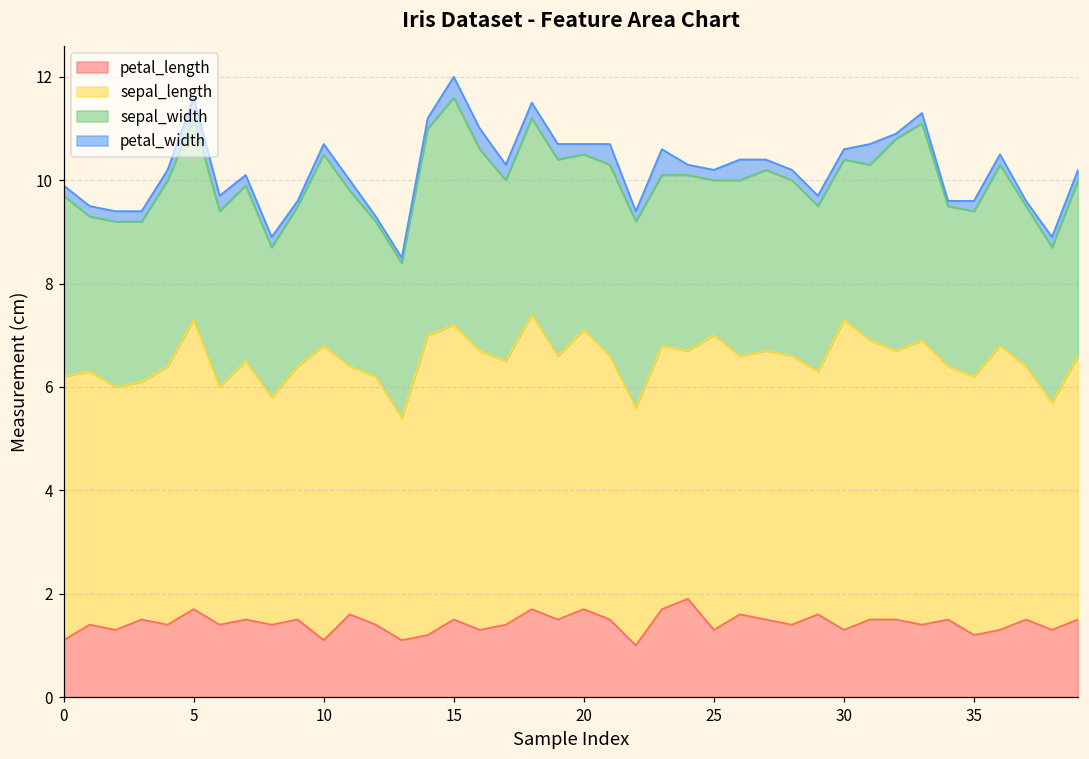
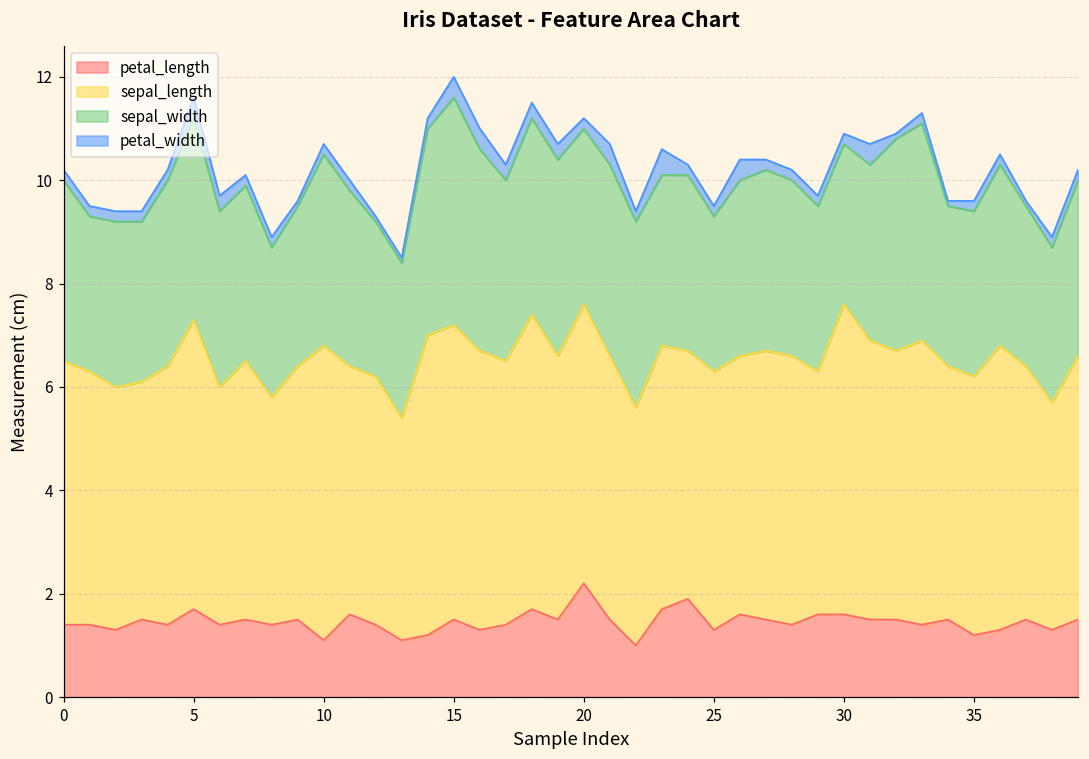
petal_length, 0: 1.1 -> 1.4
petal_length, 20: 1.7 -> 2.2
sepal_length, 25: 5.7 -> 5.0
petal_length, 30: 1.3 -> 1.6
